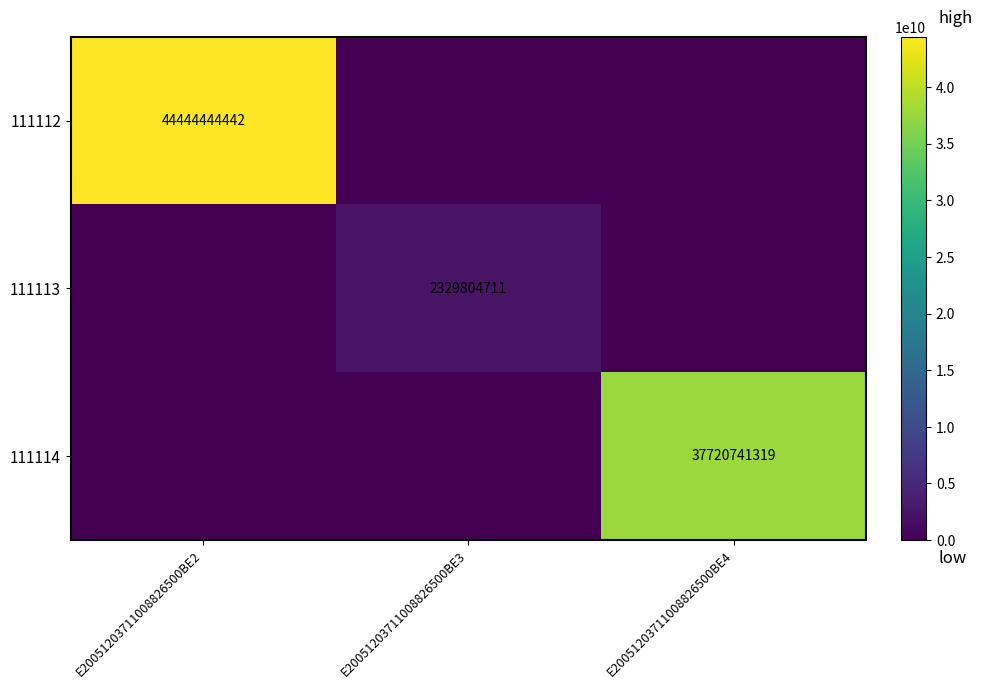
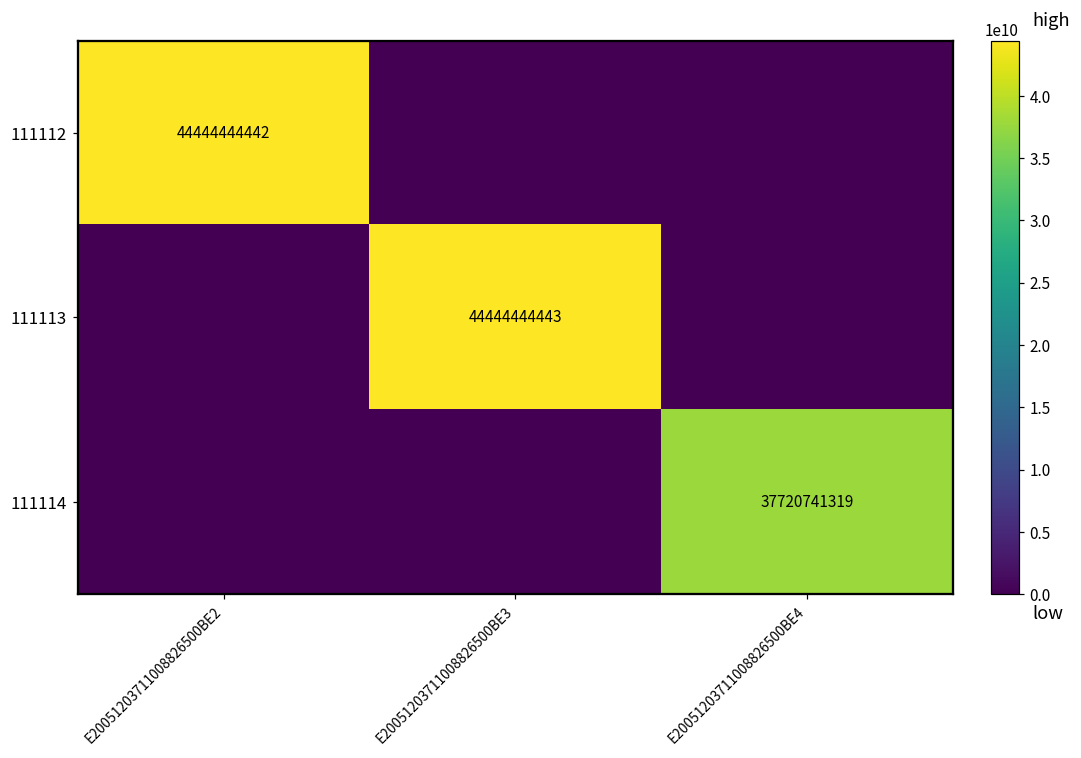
111113, E20051203711008826500BE3: 2329804711 -> 44444444443
